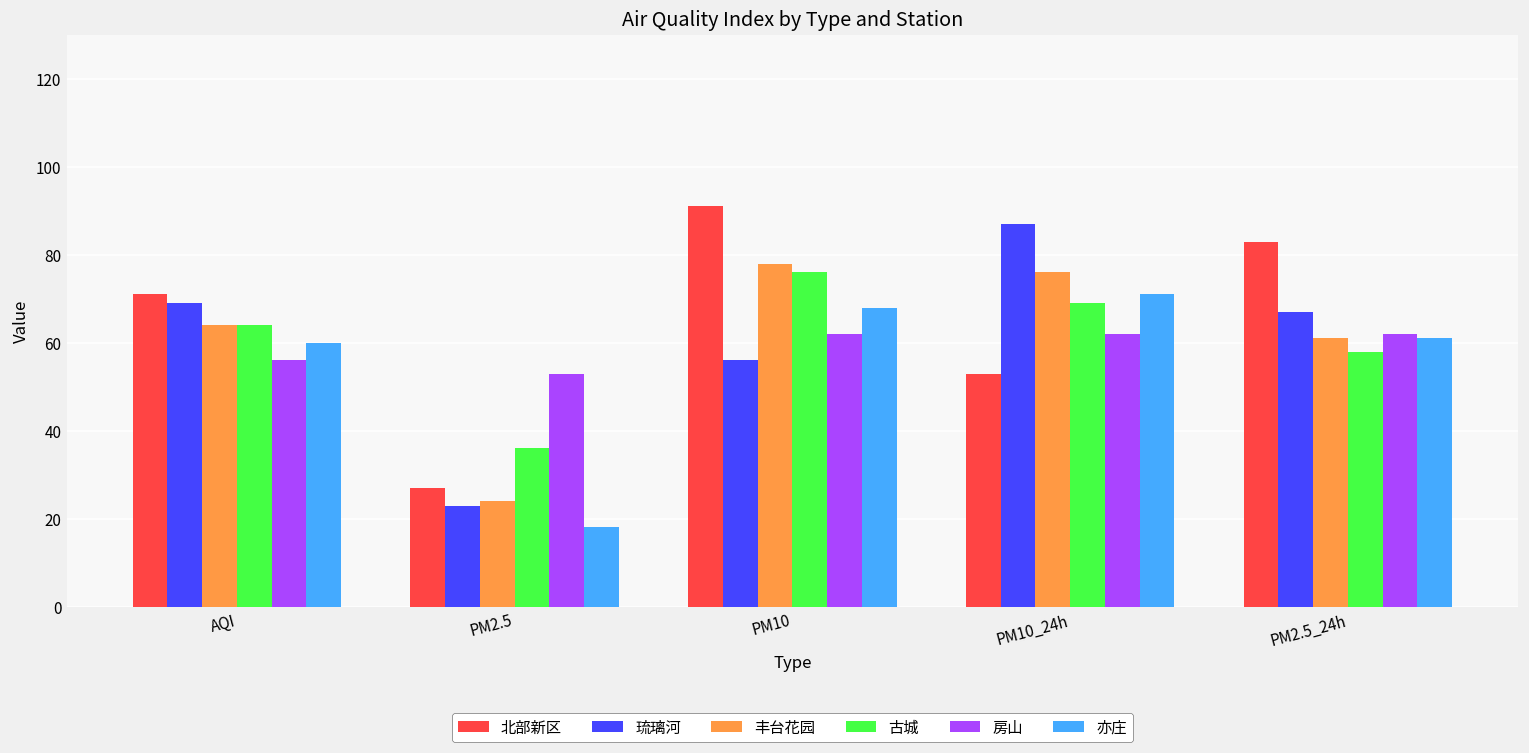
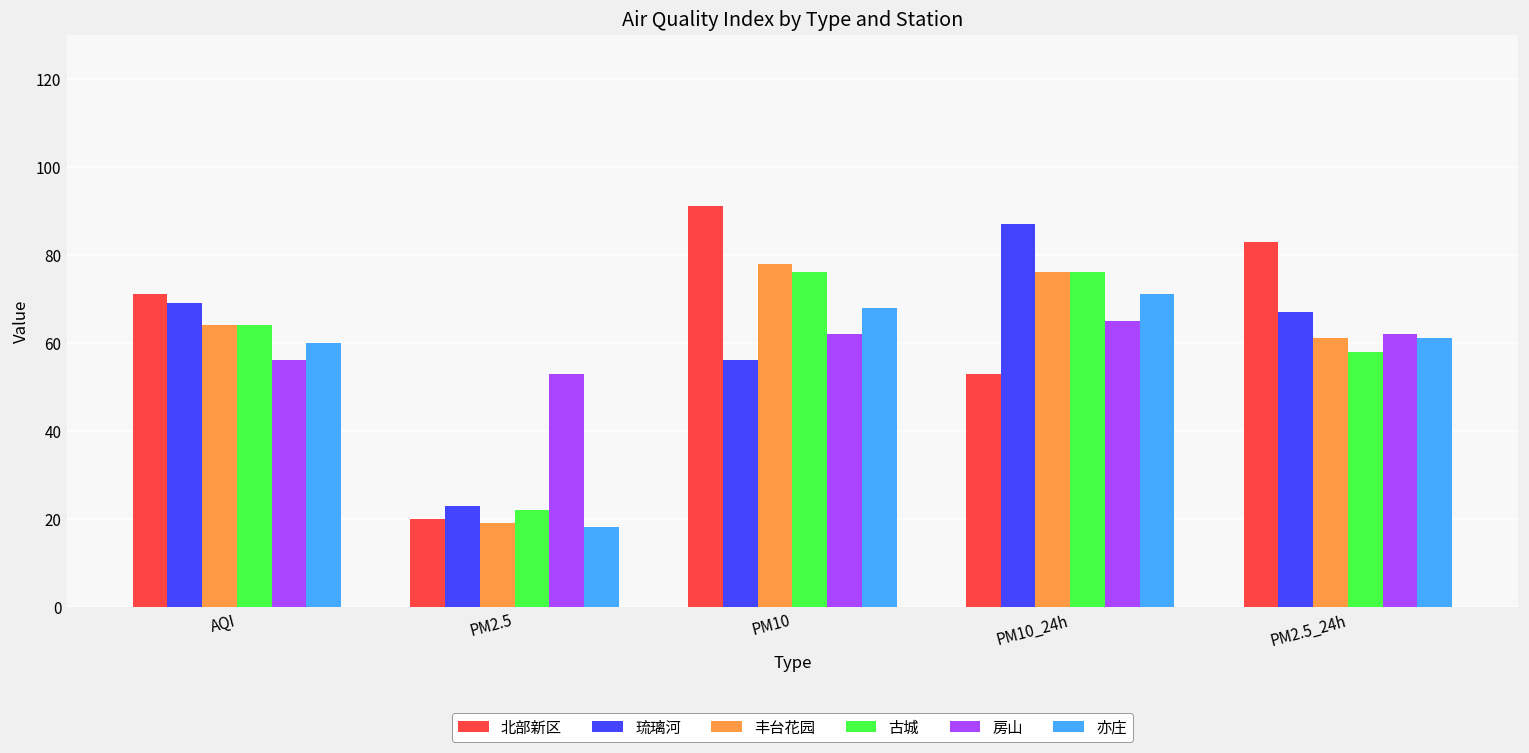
北部新区, PM2.5: 27 -> 20
丰台花园, PM2.5: 24 -> 19
古城, PM2.5: 36 -> 22
古城, PM10_24h: 69 -> 76
房山, PM10_24h: 62 -> 65
